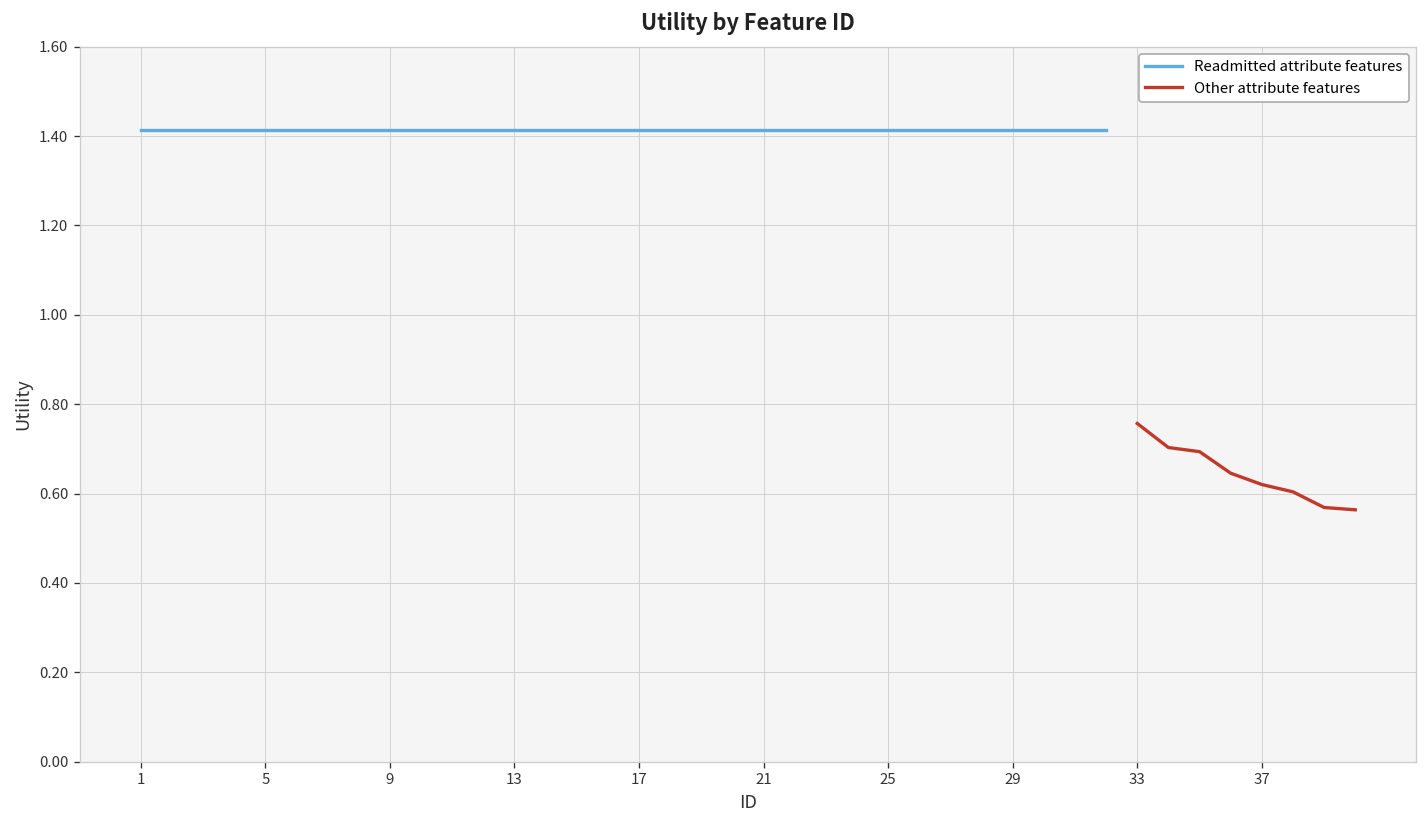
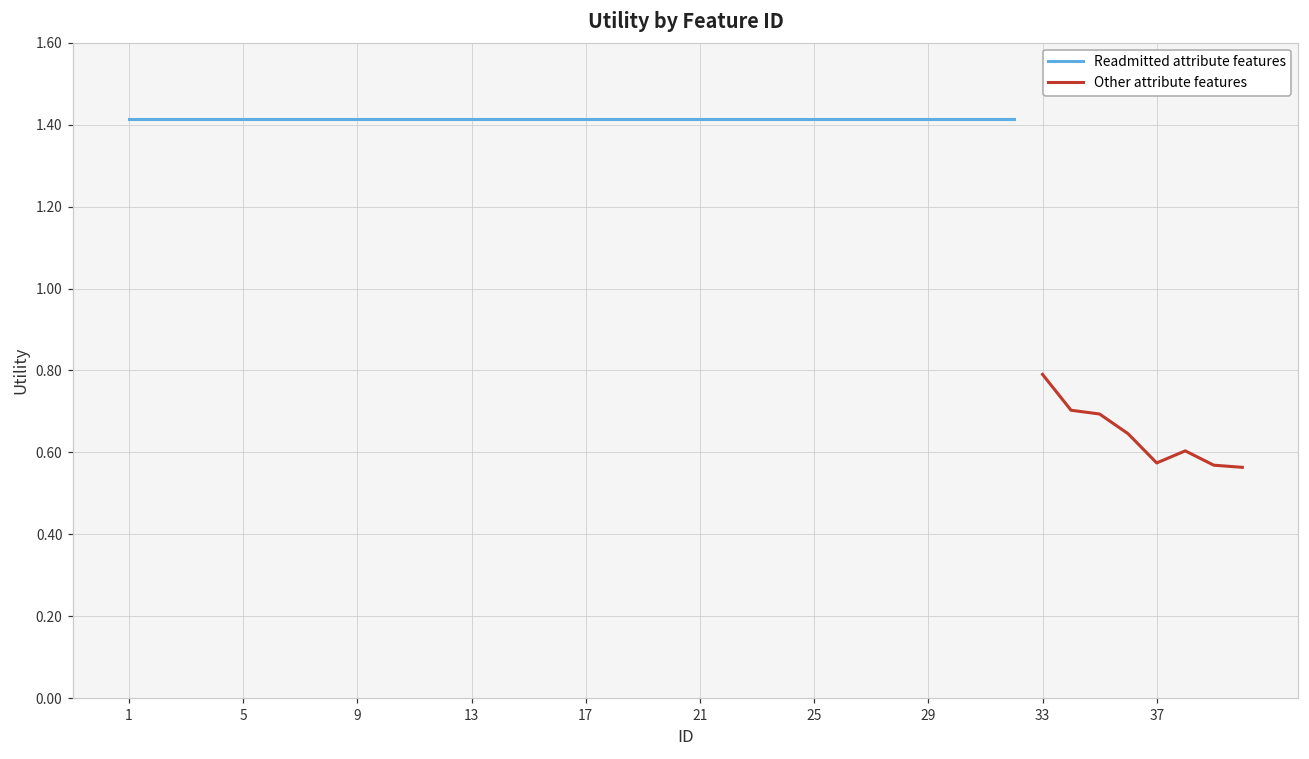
Other attribute features, 33: 0.76 -> 0.79
Other attribute features, 37: 0.62 -> 0.57
